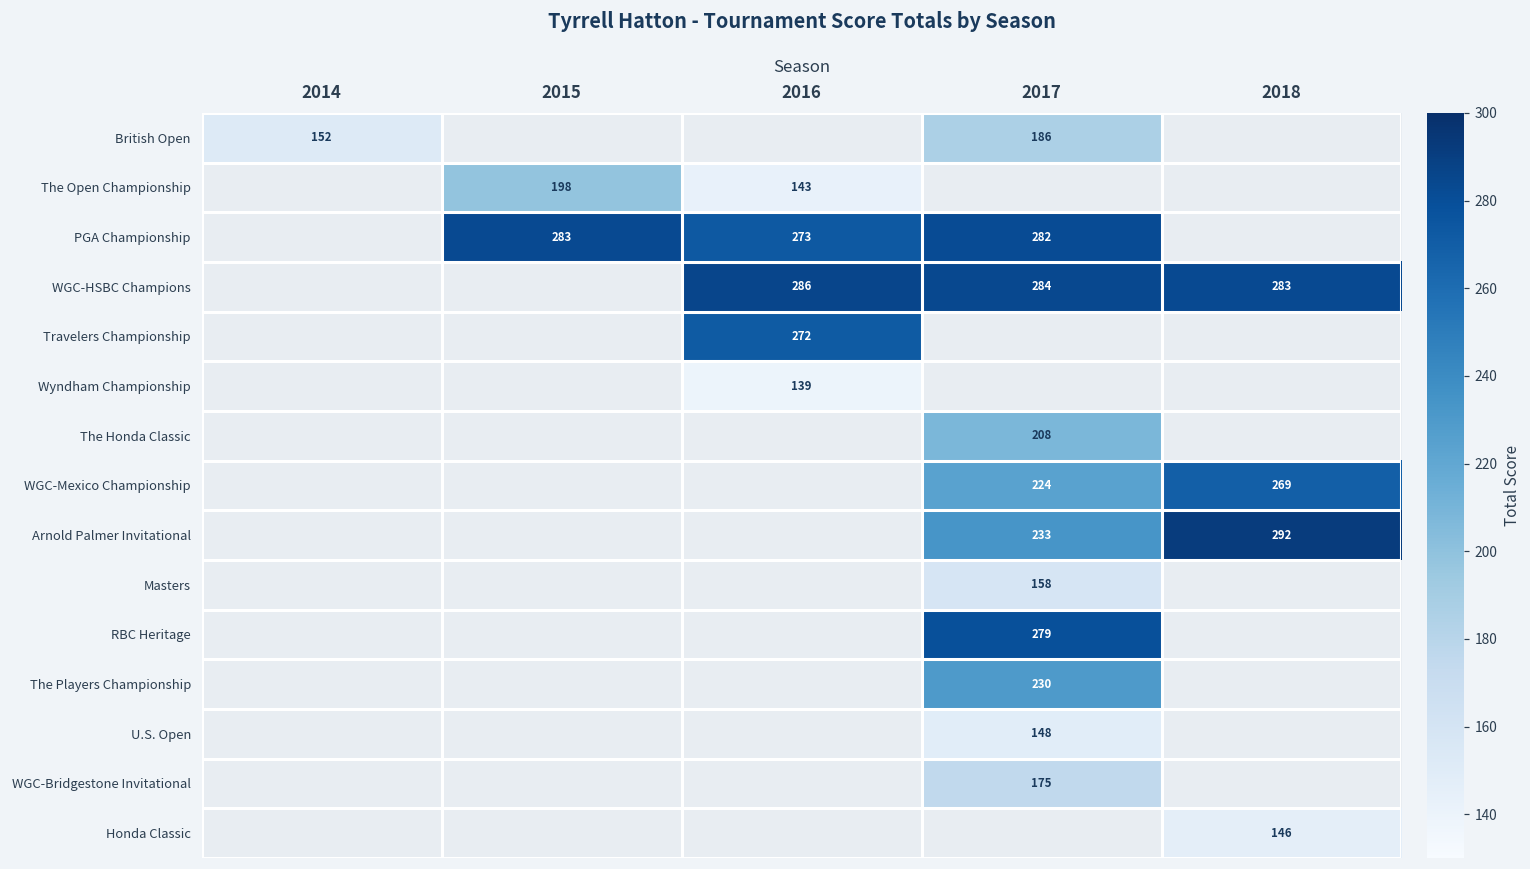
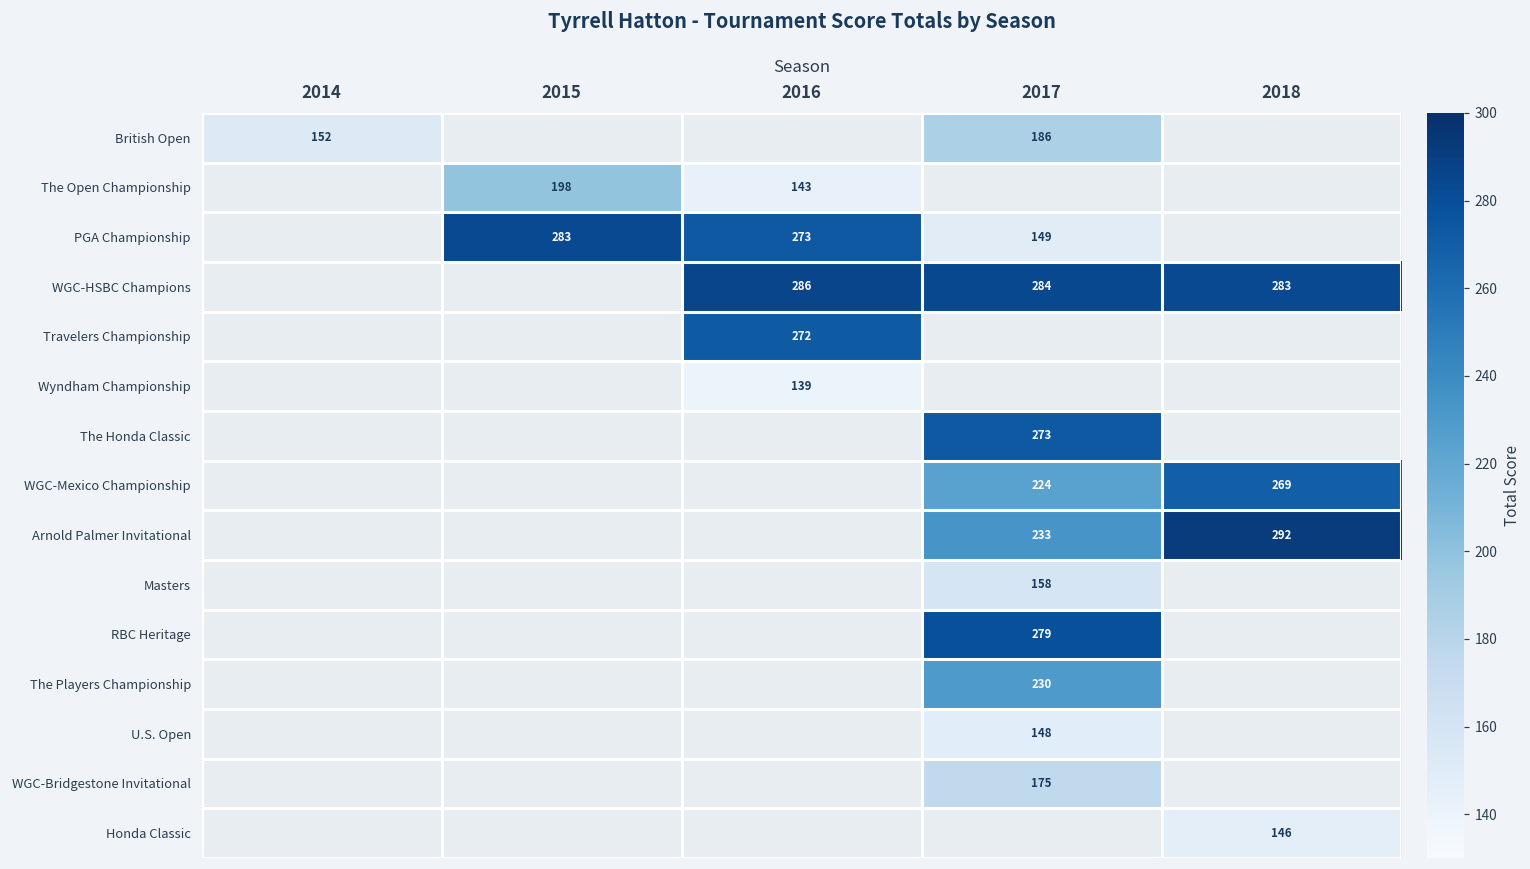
PGA Championship, 2017: 282 -> 149
The Honda Classic, 2017: 208 -> 273
